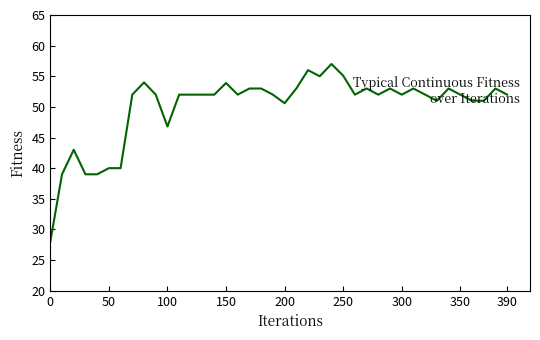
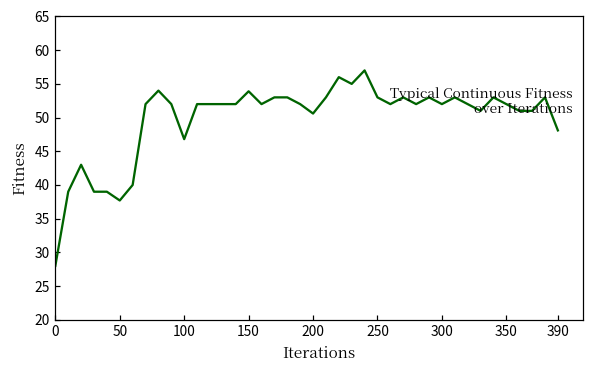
50: 40 -> 38
250: 55 -> 53
390: 52 -> 48
